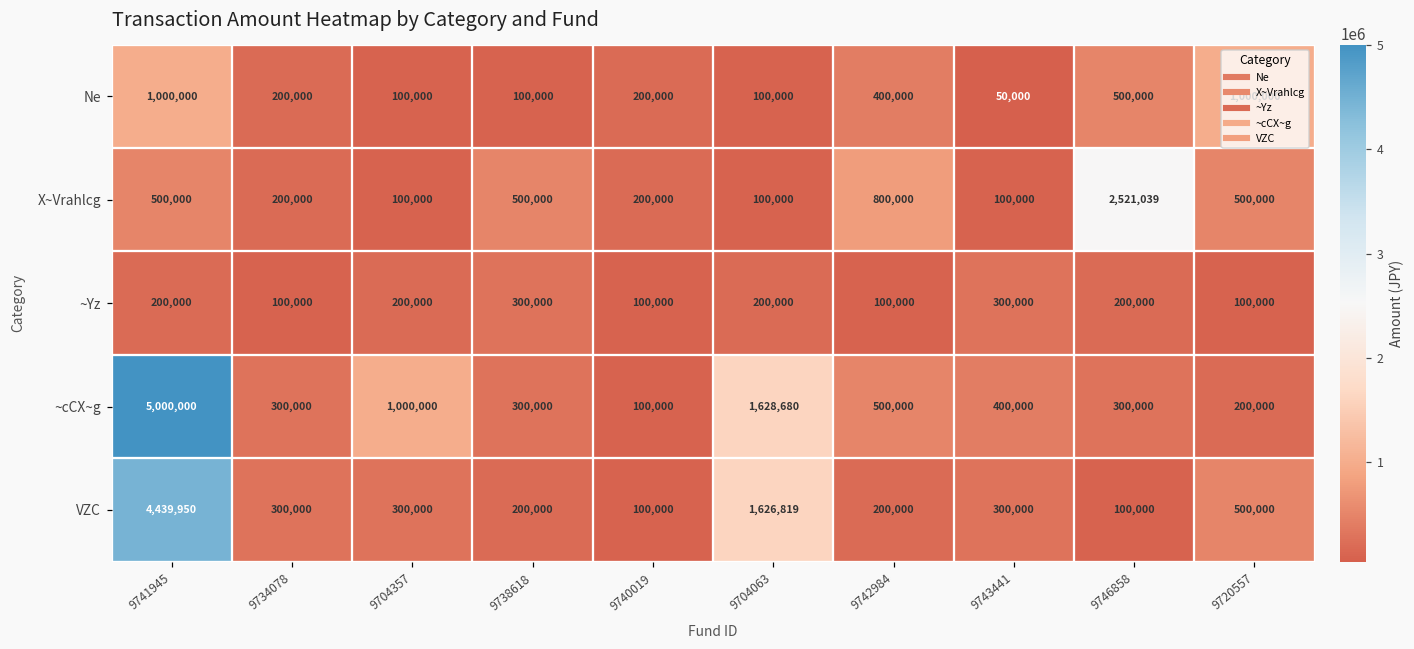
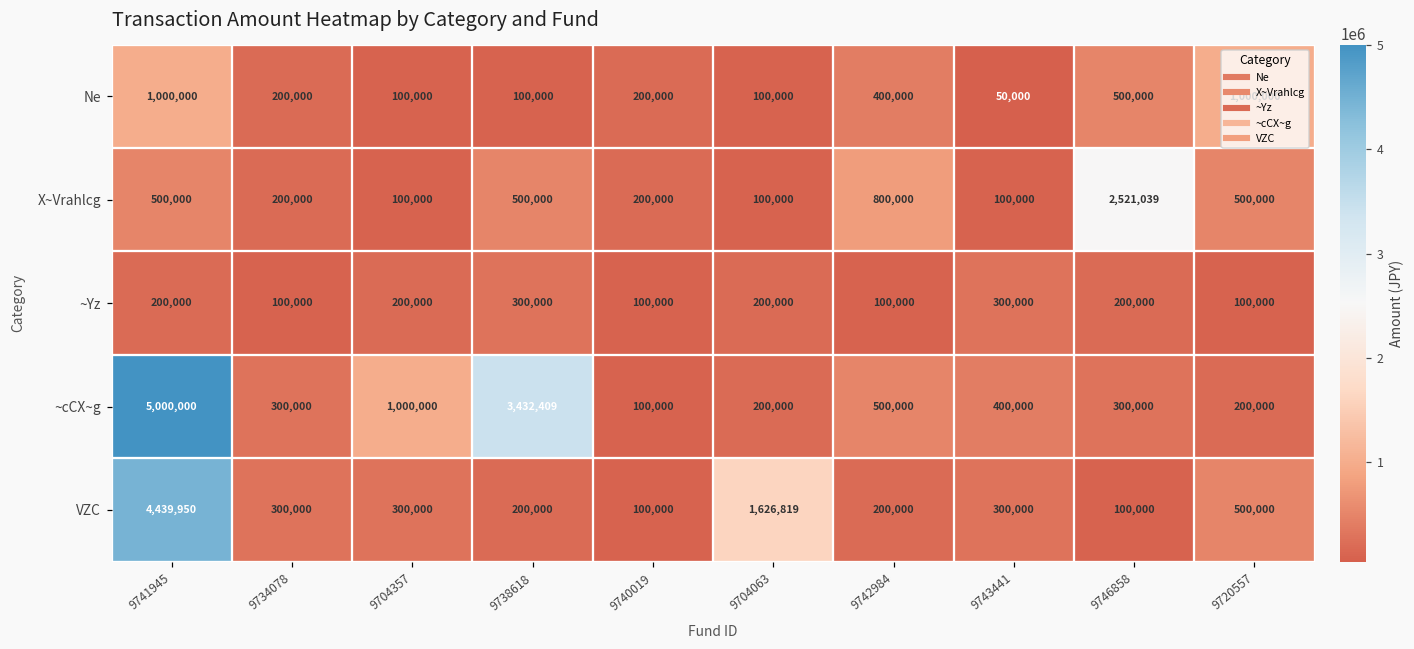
~cCX~g, 9738618: 300,000 -> 3,432,409
~cCX~g, 9704063: 1,628,680 -> 200,000
